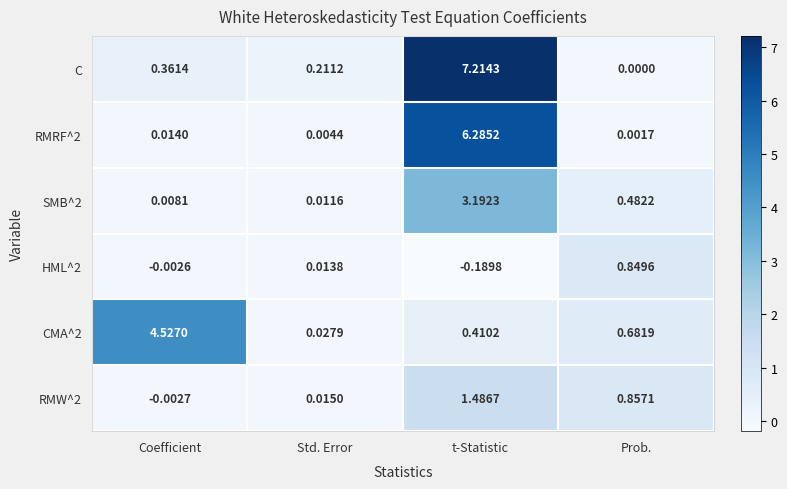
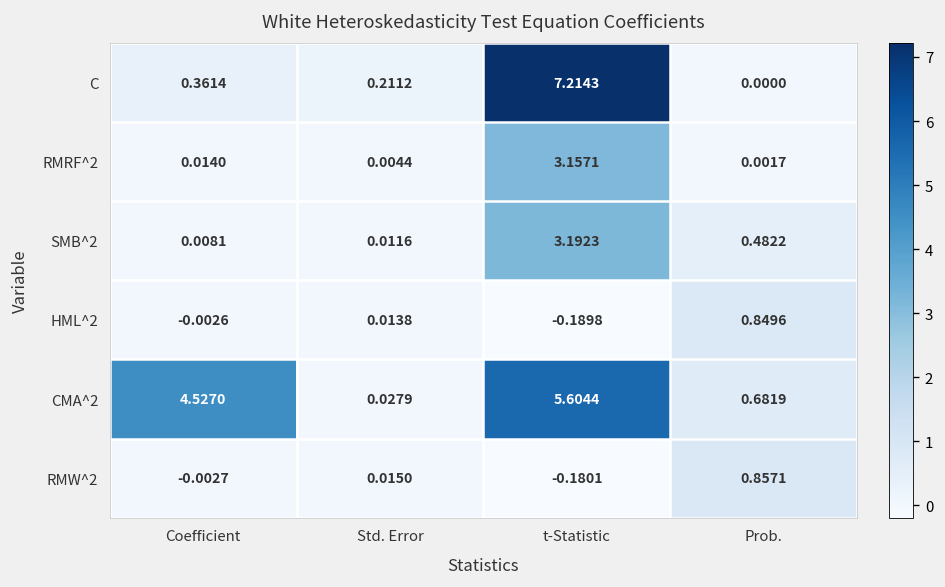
RMRF^2, t-Statistic: 6.2852 -> 3.1571
CMA^2, t-Statistic: 0.4102 -> 5.6044
RMW^2, t-Statistic: 1.4867 -> -0.1801
